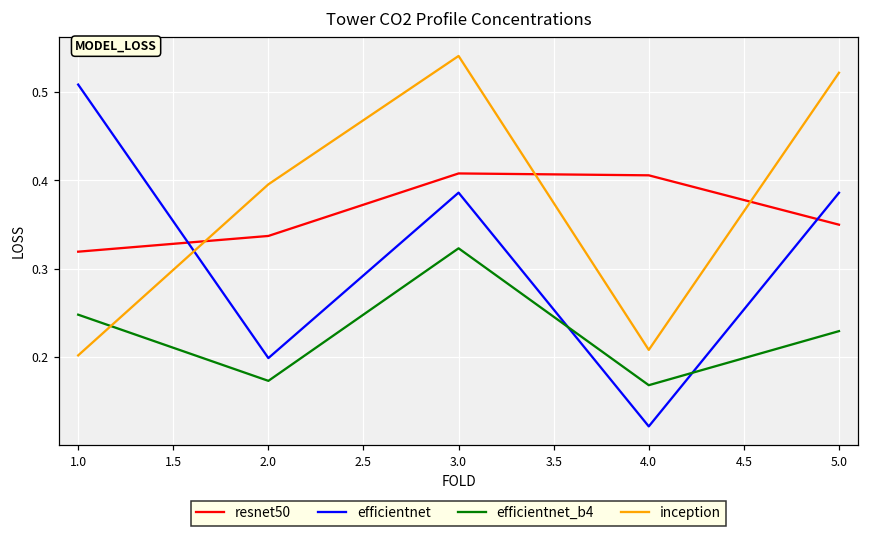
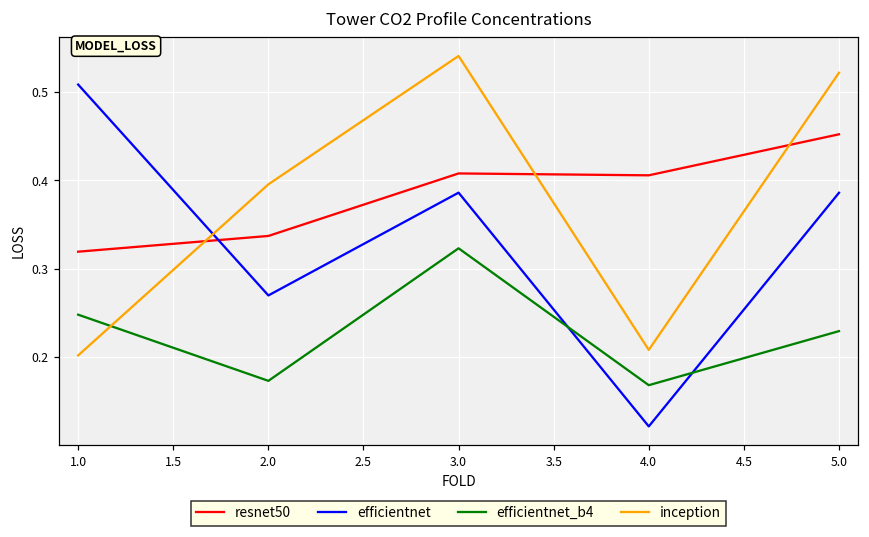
efficientnet, 2.0: 0.20 -> 0.27
resnet50, 5.0: 0.35 -> 0.45
